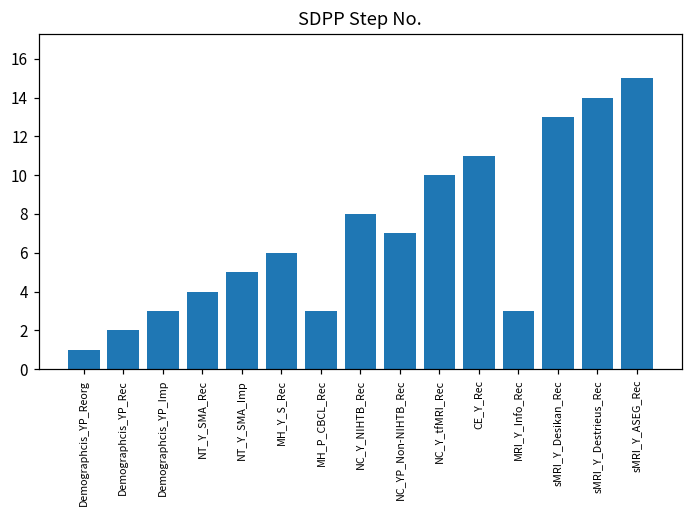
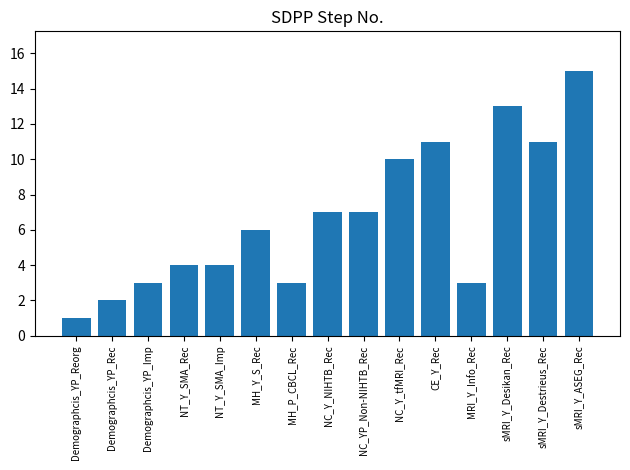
NT_Y_SMA_Imp: 5 -> 4
NC_Y_NIHTB_Rec: 8 -> 7
sMRI_Y_Destrieus_Rec: 14 -> 11
